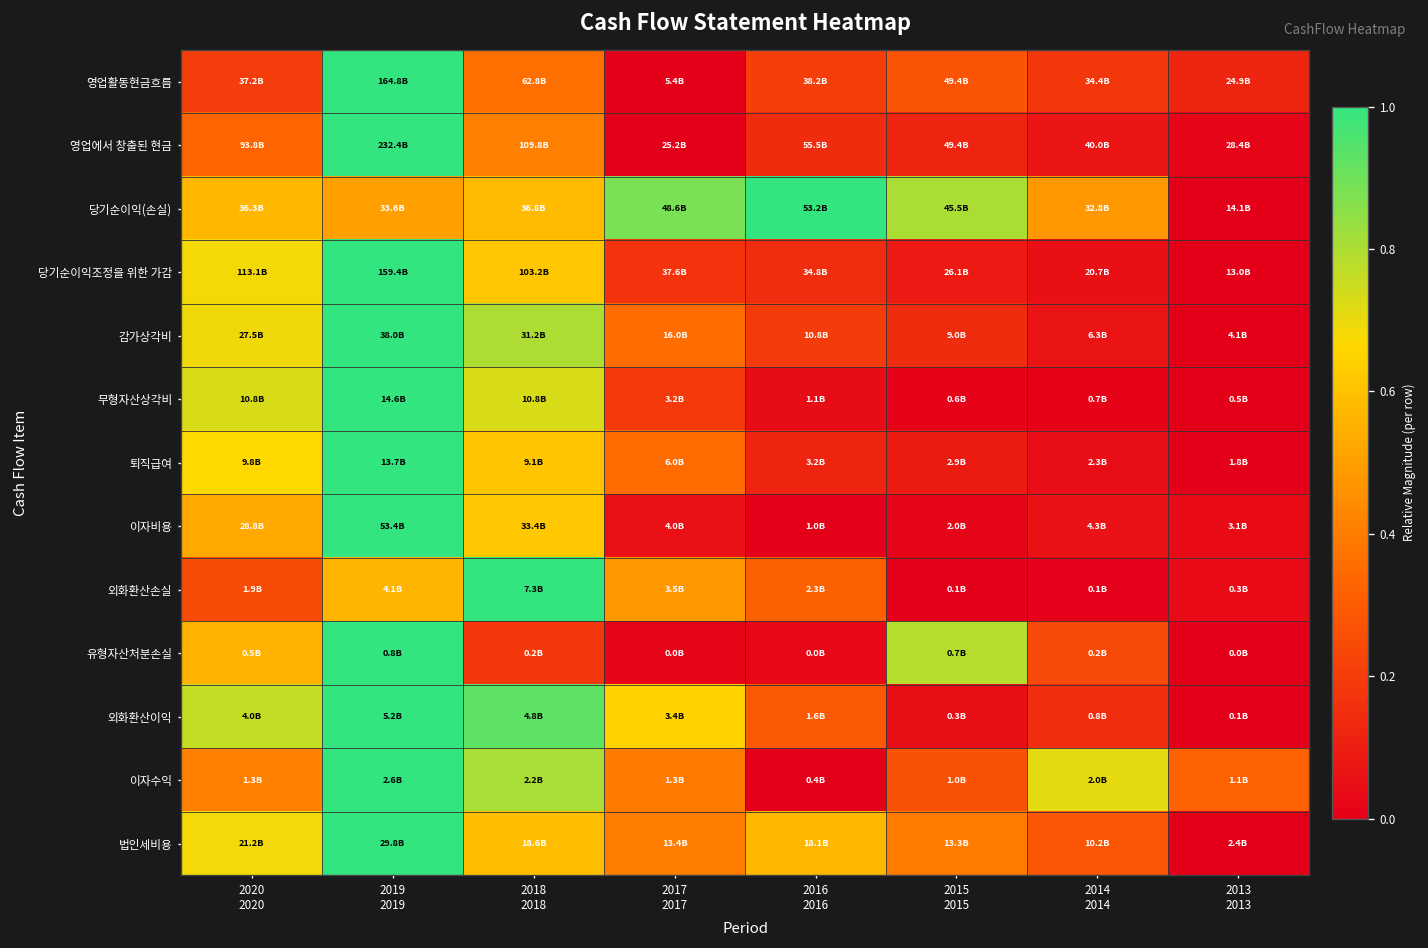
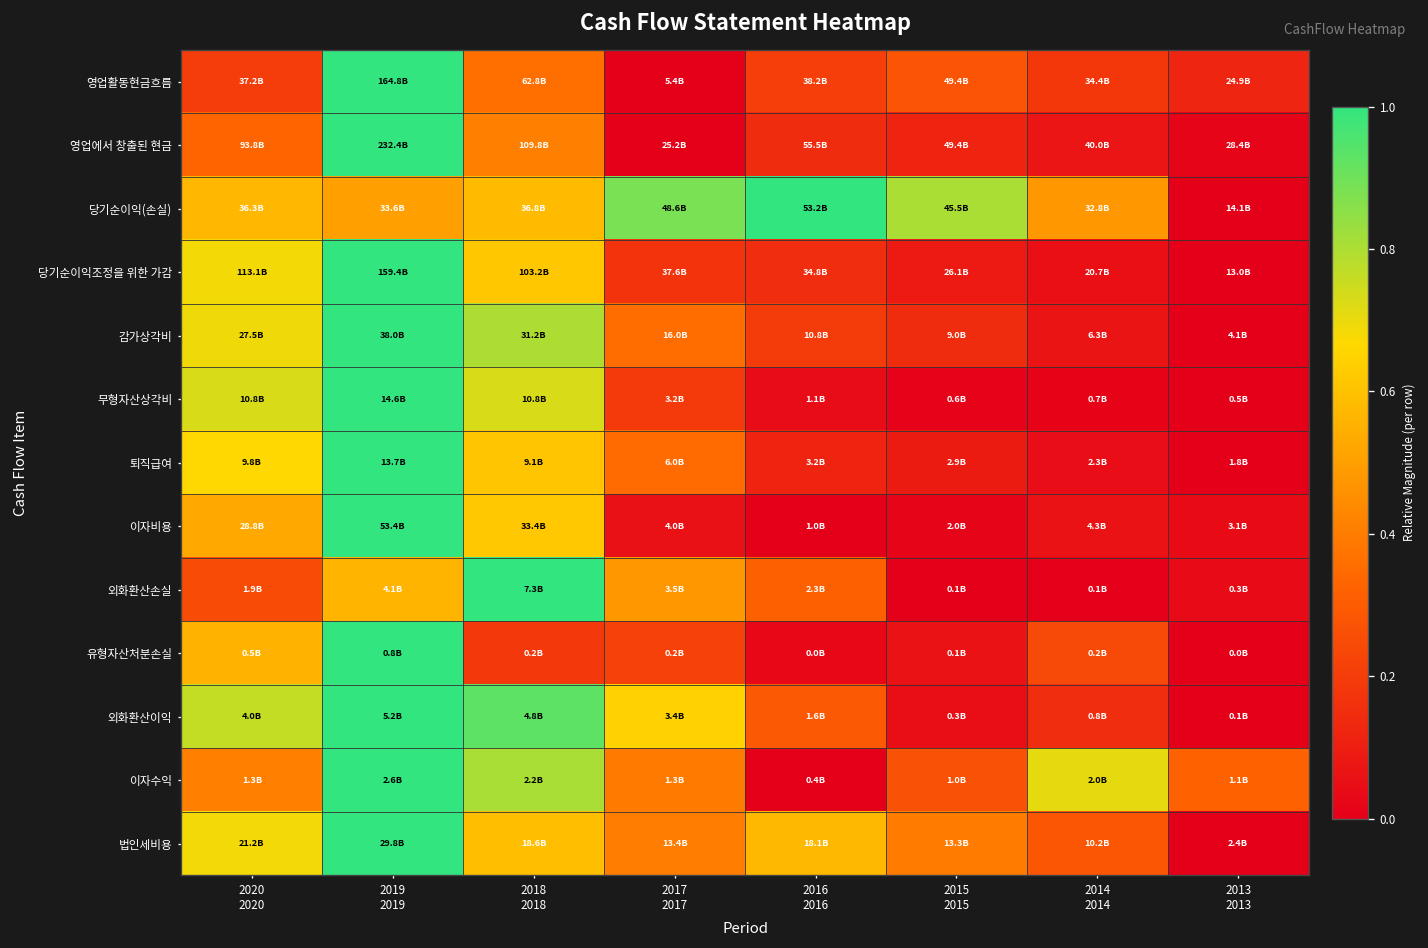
유형자산처분손실, 2017 2017: 0.0B -> 0.2B
유형자산처분손실, 2015 2015: 0.7B -> 0.1B
